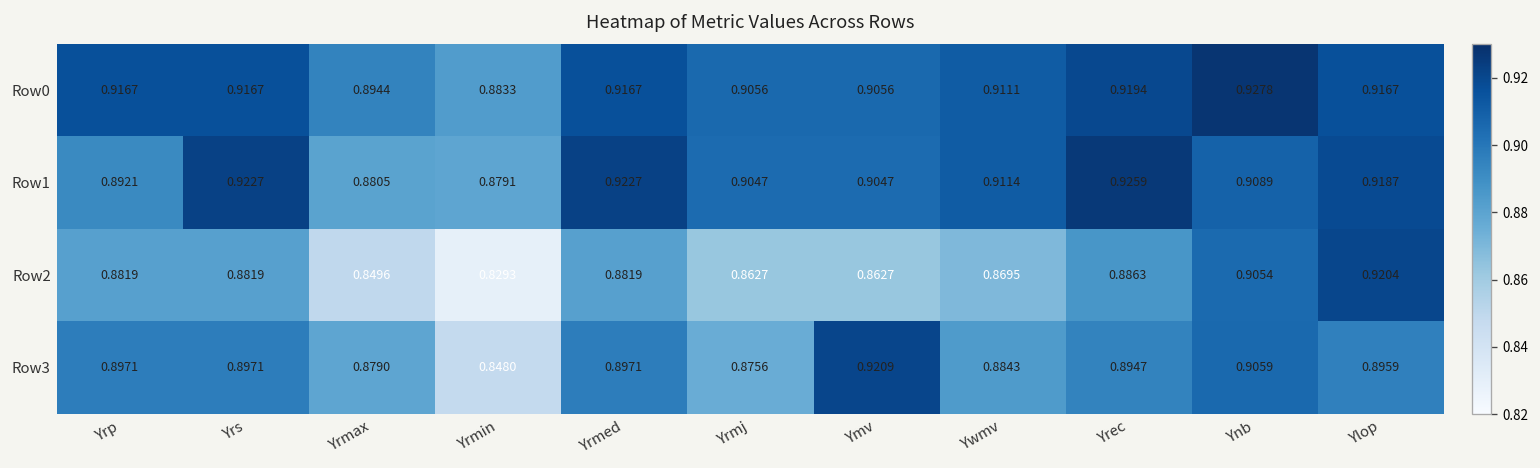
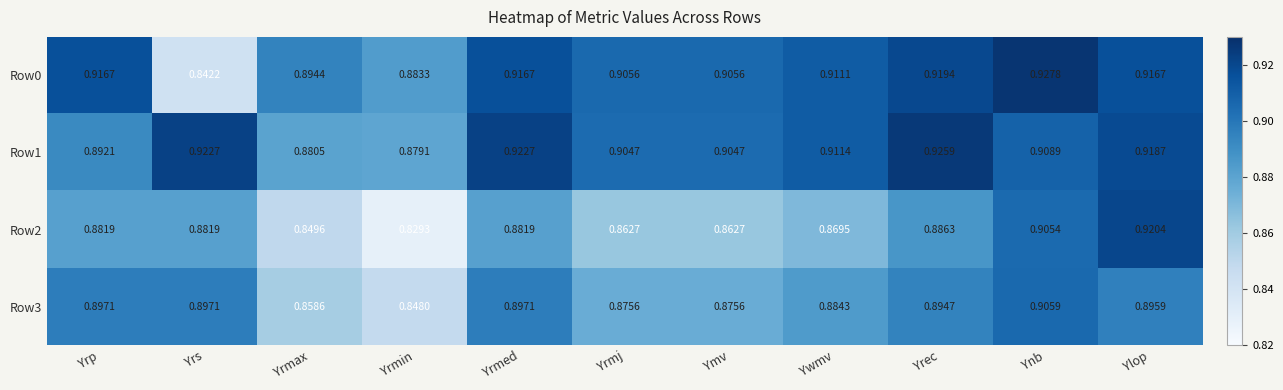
Row0, Yrs: 0.9167 -> 0.8422
Row3, Yrmax: 0.8790 -> 0.8586
Row3, Ymv: 0.9209 -> 0.8756
